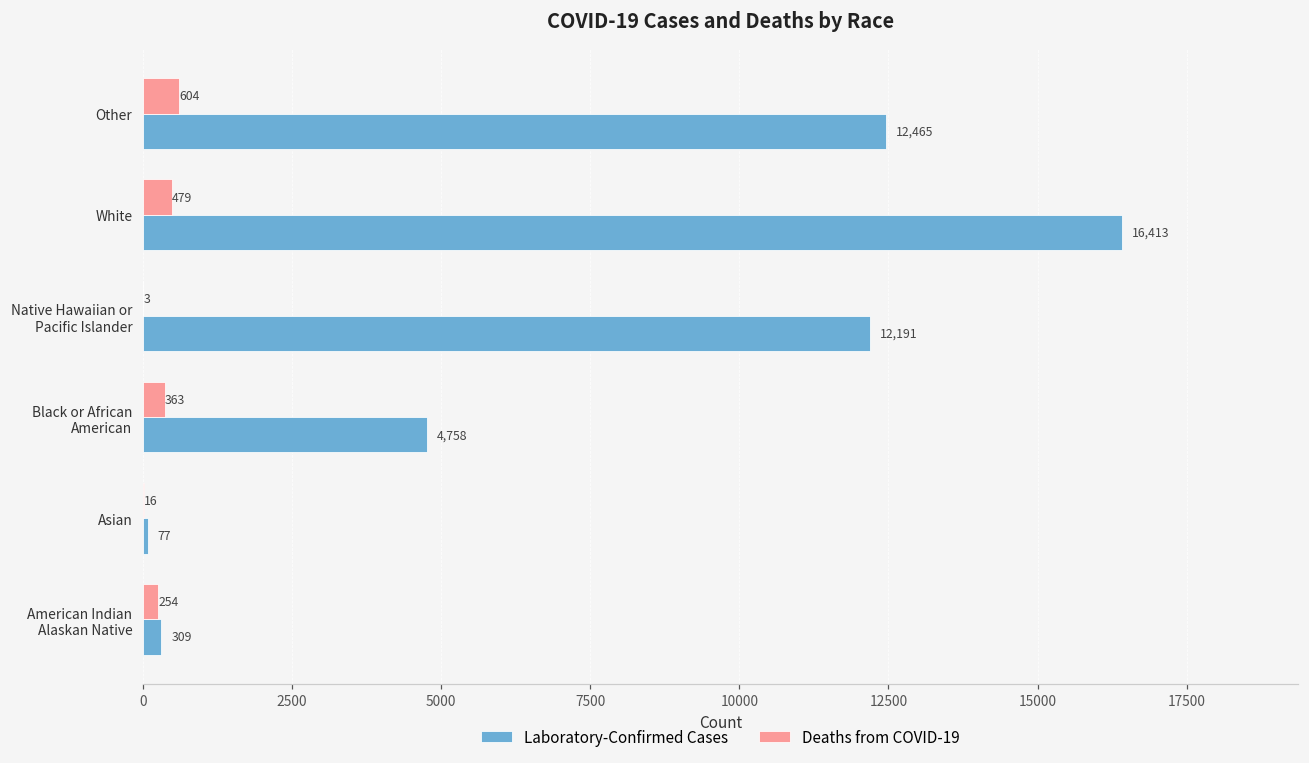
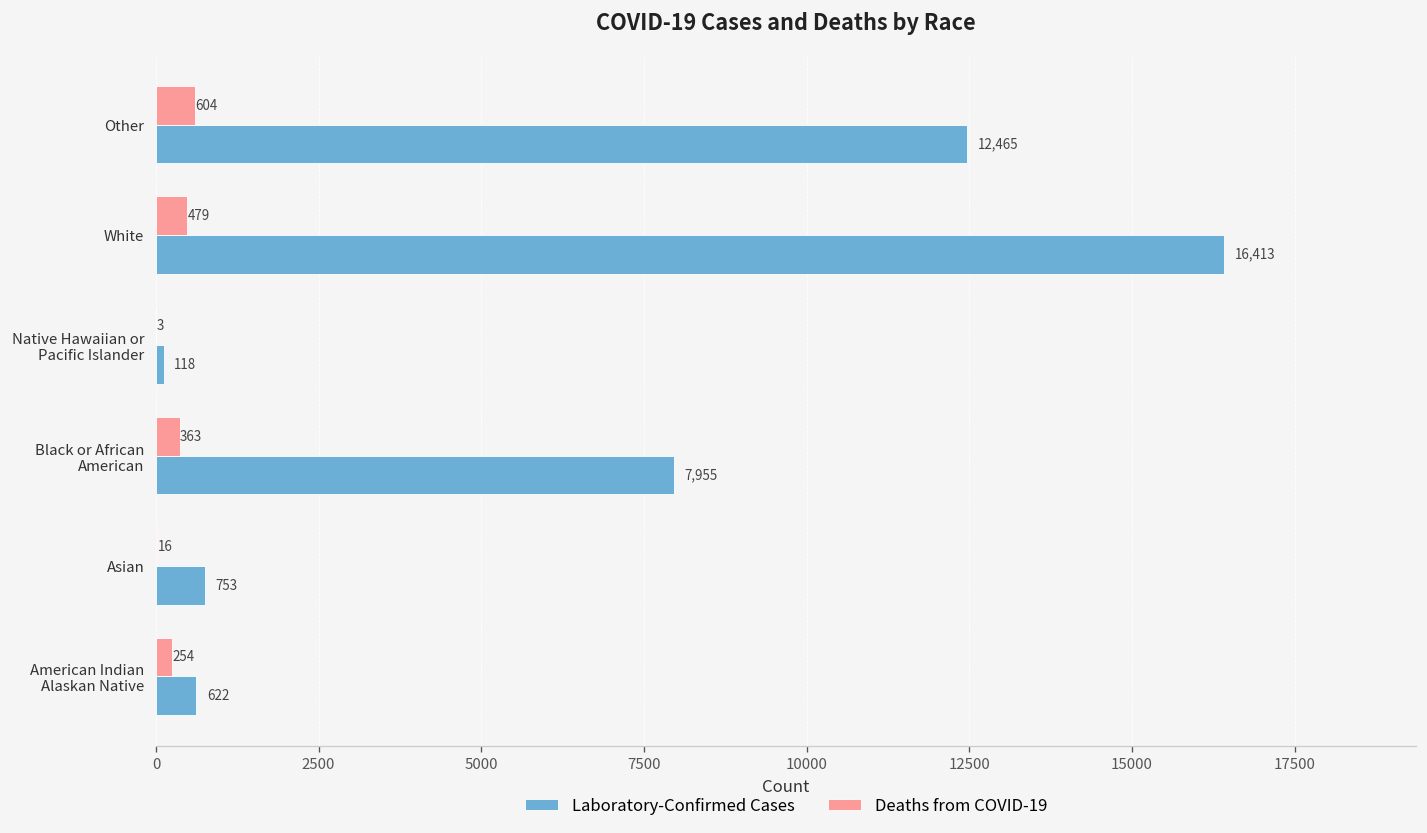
Laboratory-Confirmed Cases, Native Hawaiian or Pacific Islander: 12,191 -> 118
Laboratory-Confirmed Cases, Black or African American: 4,758 -> 7,955
Laboratory-Confirmed Cases, Asian: 77 -> 753
Laboratory-Confirmed Cases, American Indian Alaskan Native: 309 -> 622
